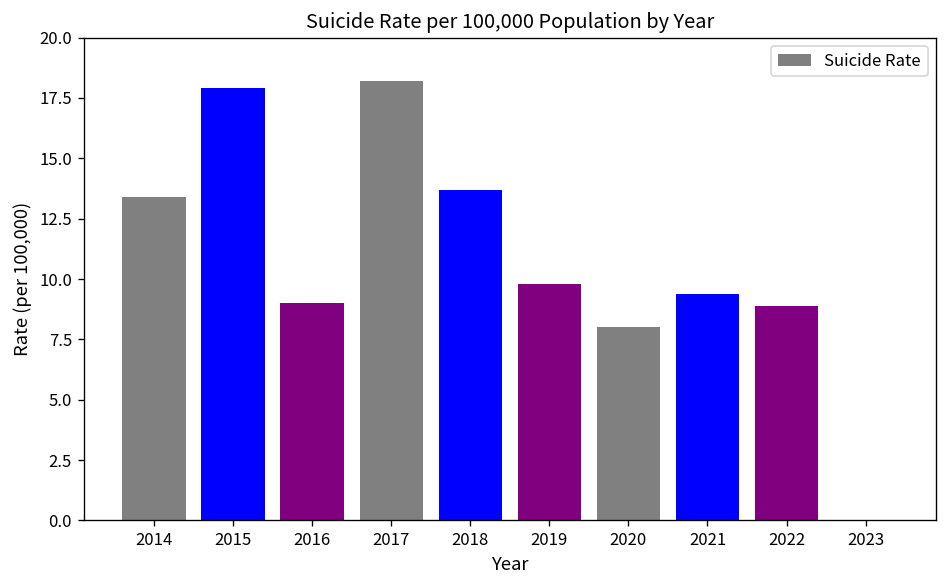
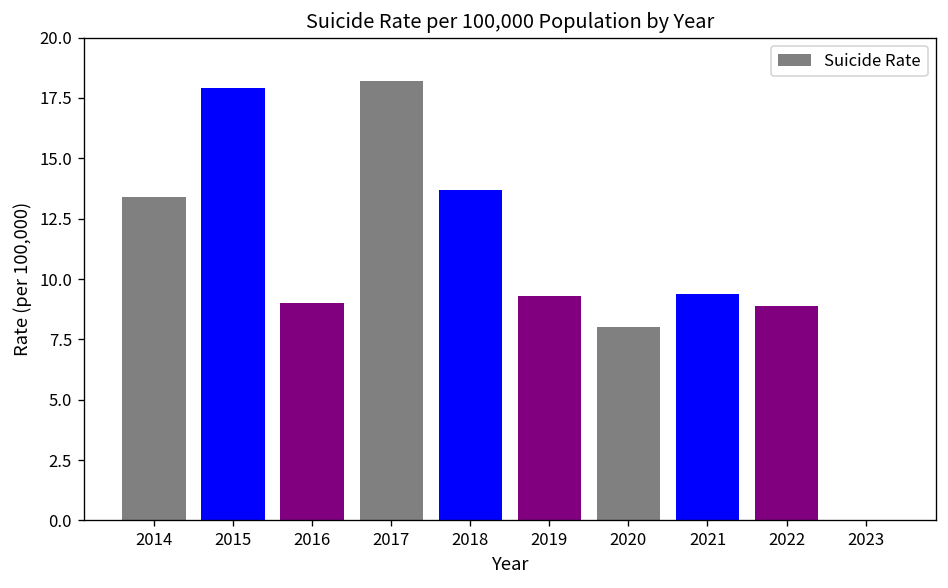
2019: 9.8 -> 9.3
